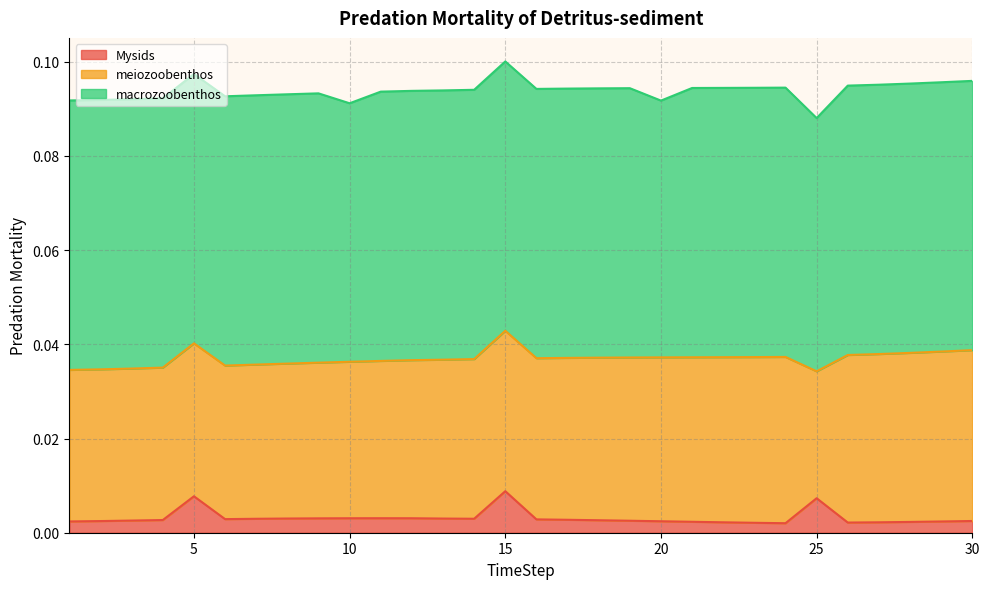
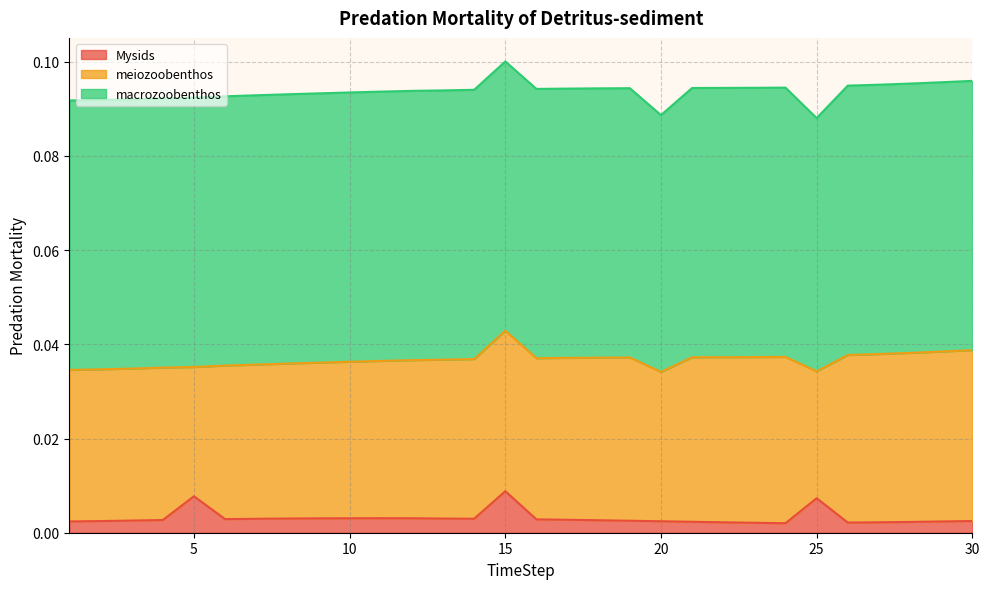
meiozoobenthos, 5: 0.032 -> 0.027
macrozoobenthos, 10: 0.055 -> 0.057
meiozoobenthos, 20: 0.035 -> 0.032
